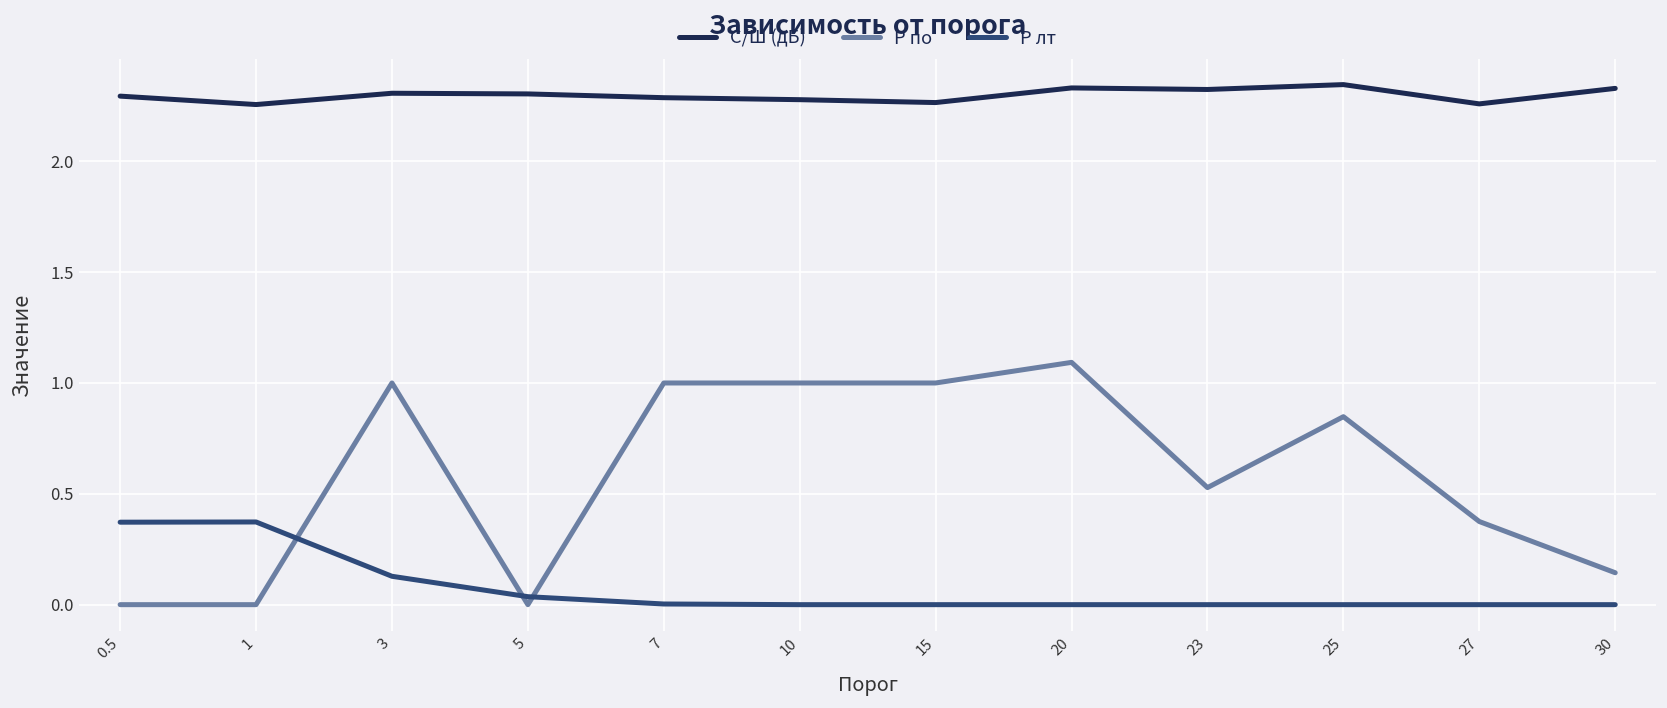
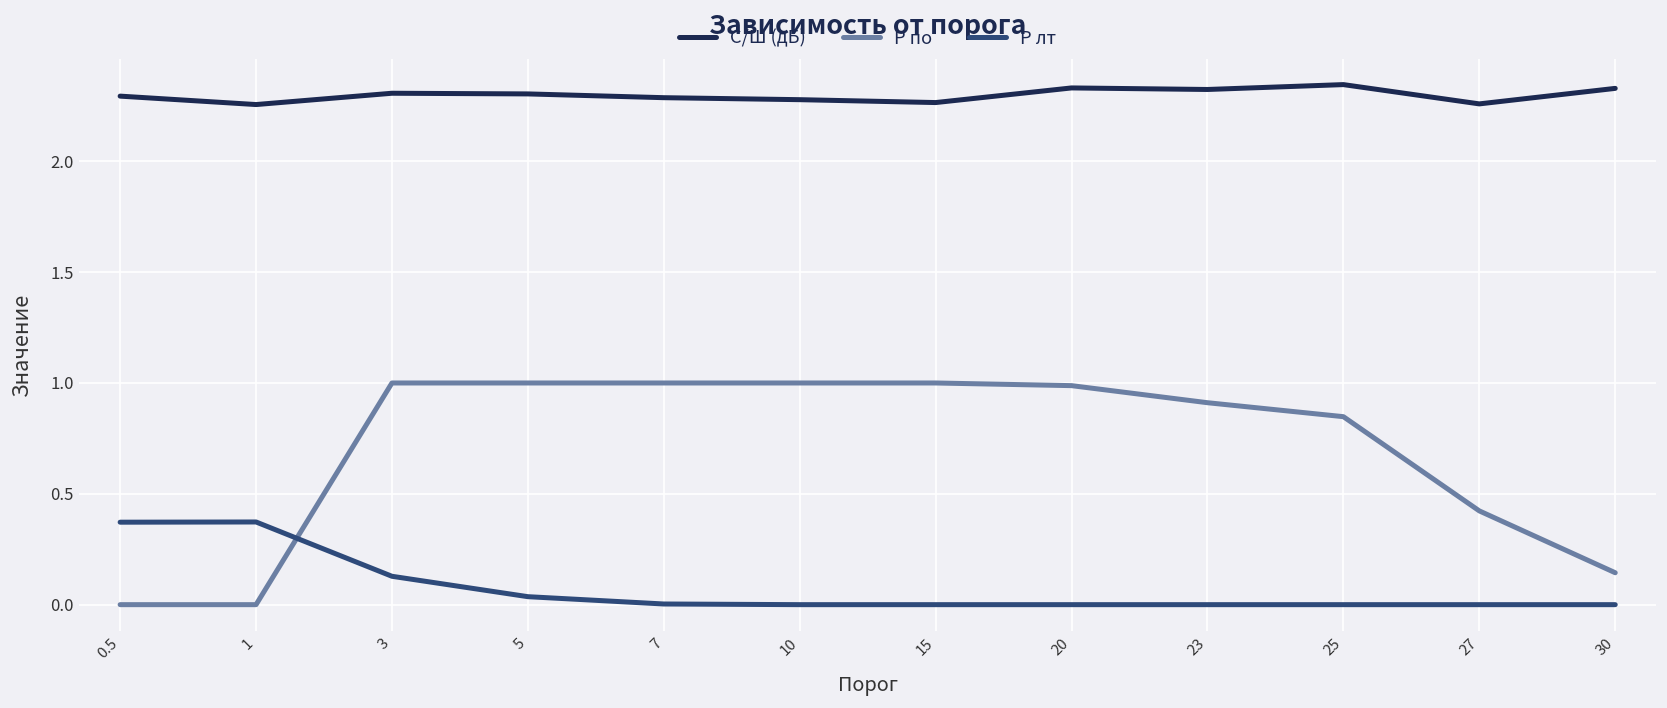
P по, 5: 0 -> 1
P по, 20: 1.09 -> 0.99
P по, 23: 0.53 -> 0.91
P по, 27: 0.38 -> 0.42
